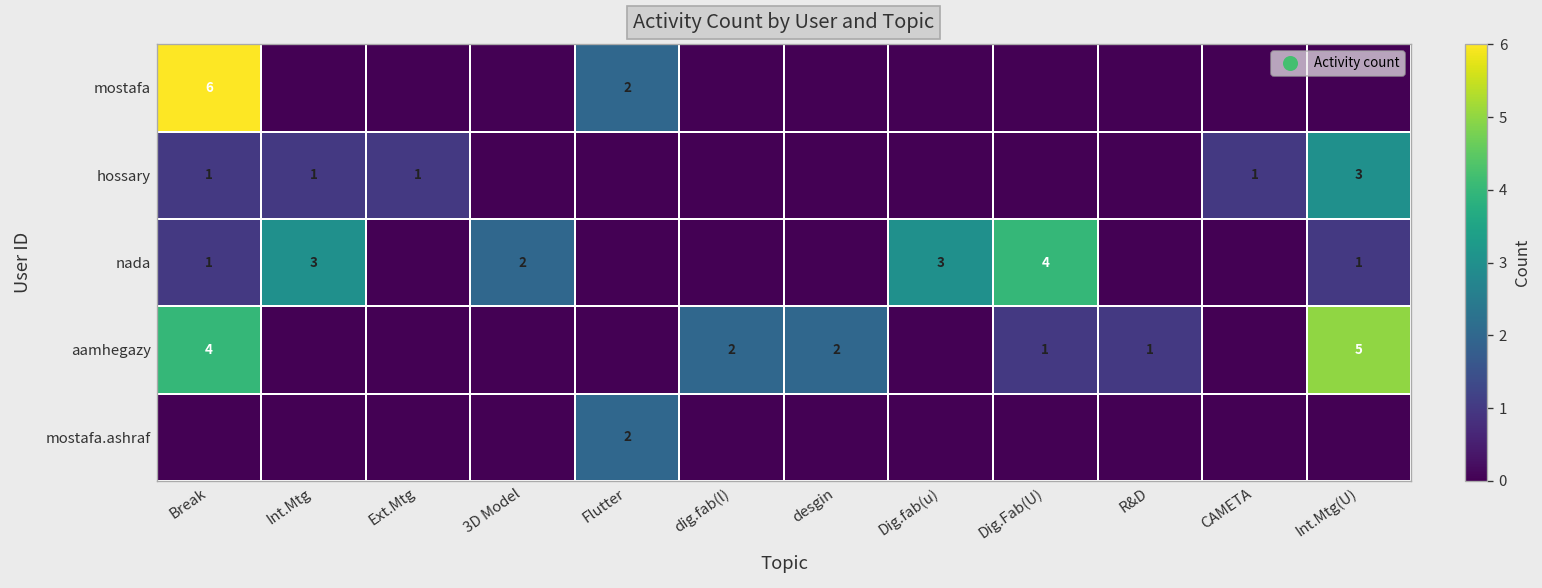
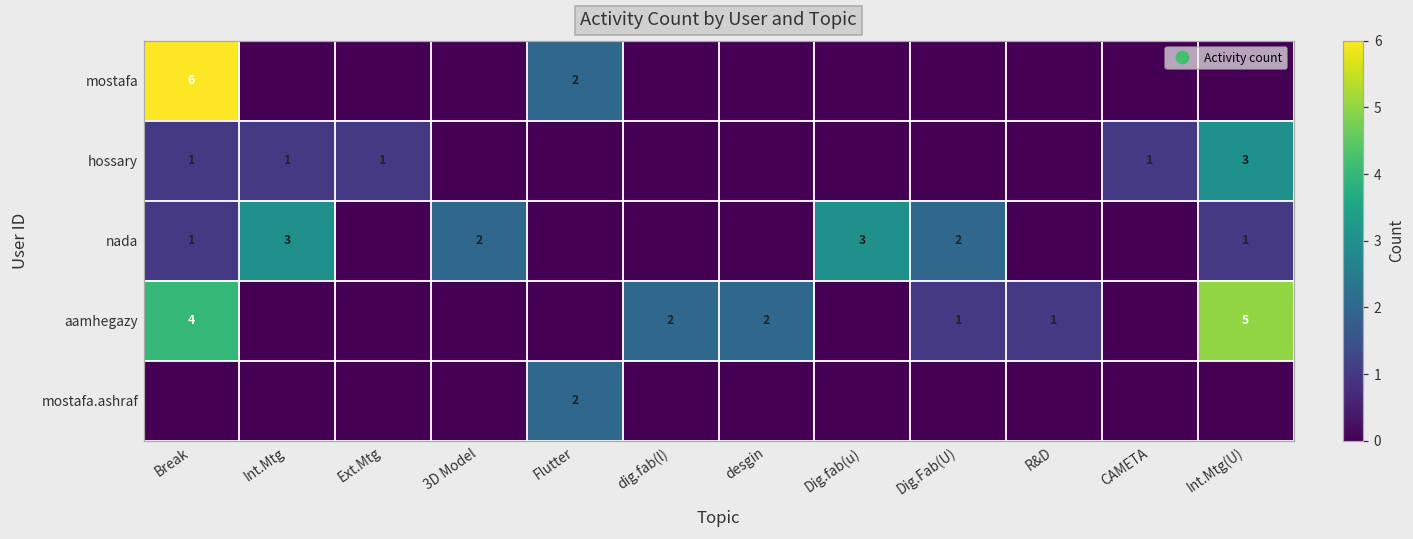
nada, Dig.Fab(U): 4 -> 2
